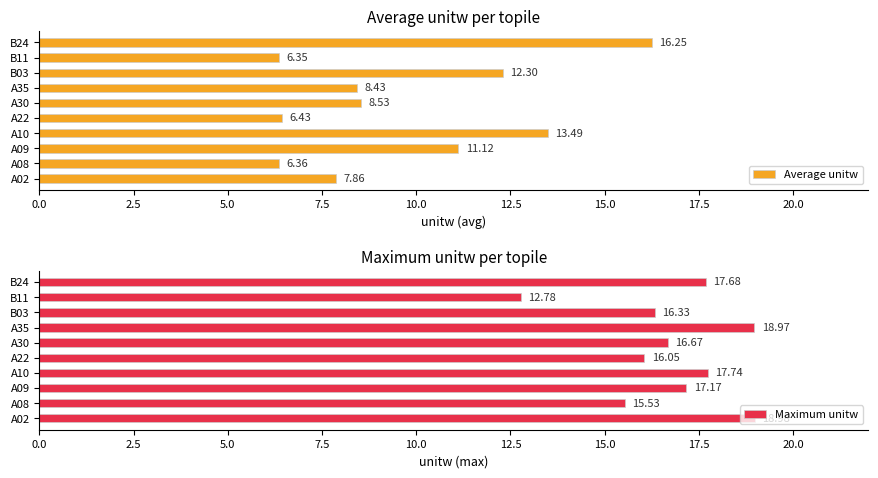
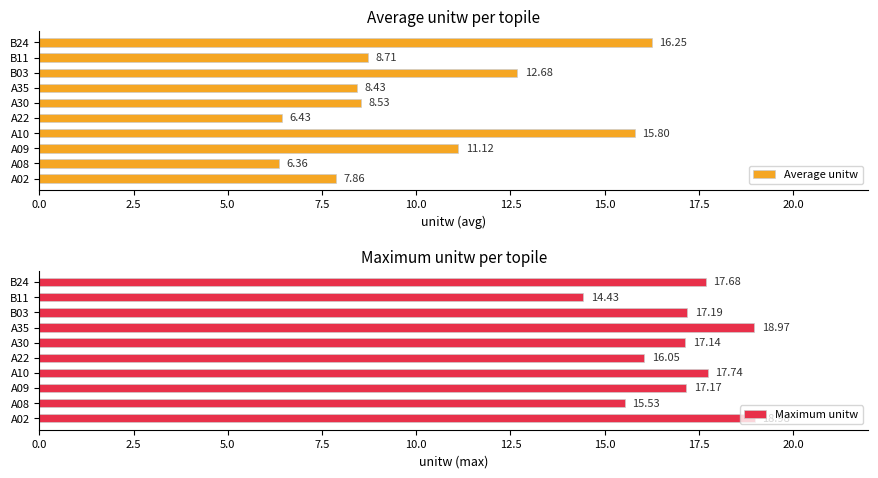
Average unitw per topile, B11: 6.35 -> 8.71
Average unitw per topile, B03: 12.30 -> 12.68
Average unitw per topile, A10: 13.49 -> 15.80
Maximum unitw per topile, B11: 12.78 -> 14.43
Maximum unitw per topile, B03: 16.33 -> 17.19
Maximum unitw per topile, A30: 16.67 -> 17.14
